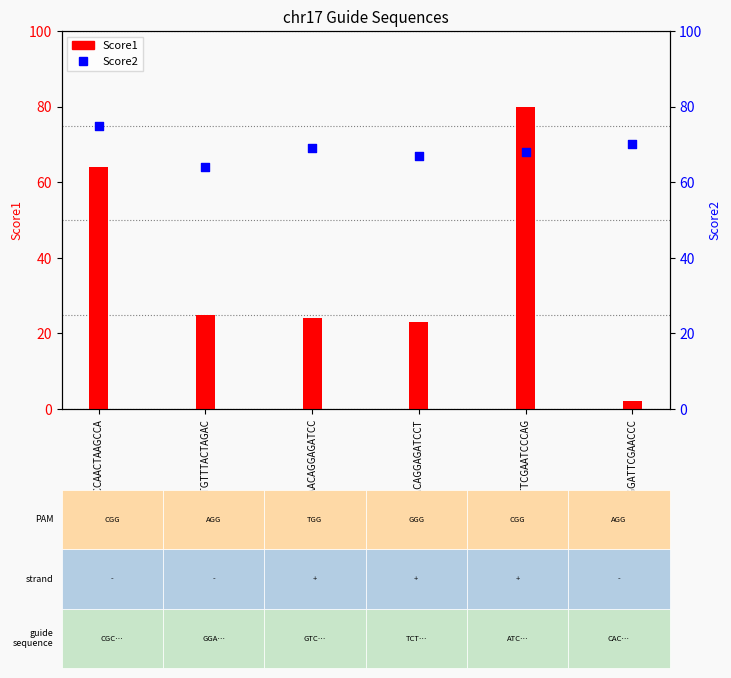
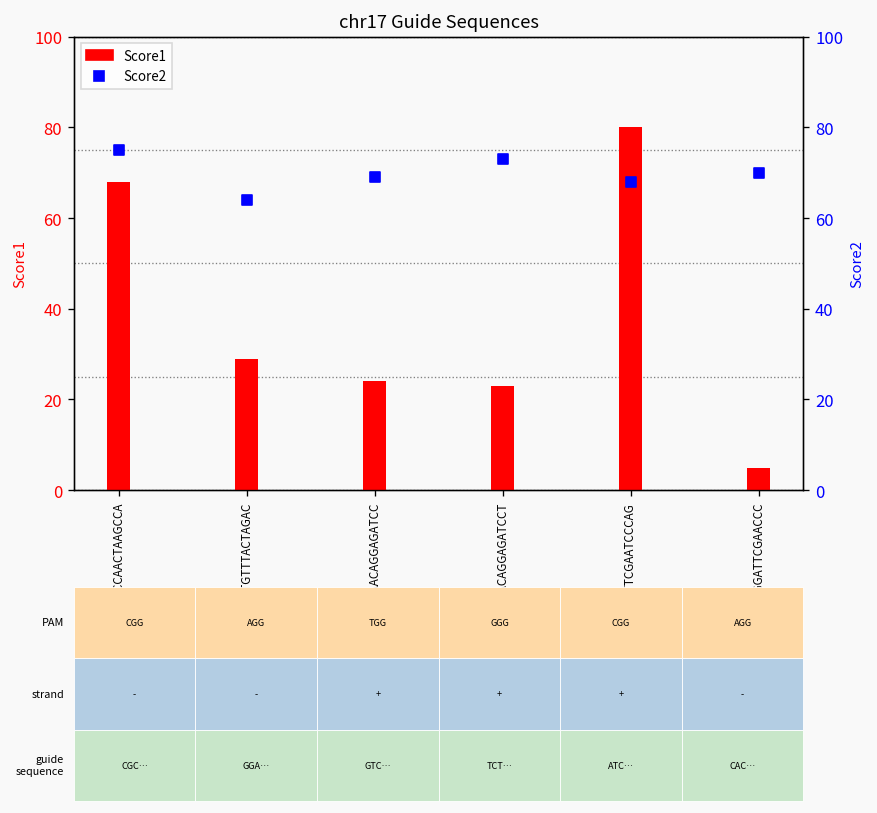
Score1, CGCTTTAACCAACTAAGCCA: 64 -> 68
Score1, GGATCTCCTGTTTACTAGAC: 25 -> 29
Score1, CACCGCTGGGATTCGAACCC: 2 -> 5
Score2, TCTAGTAAACAGGAGATCCT: 67 -> 73
